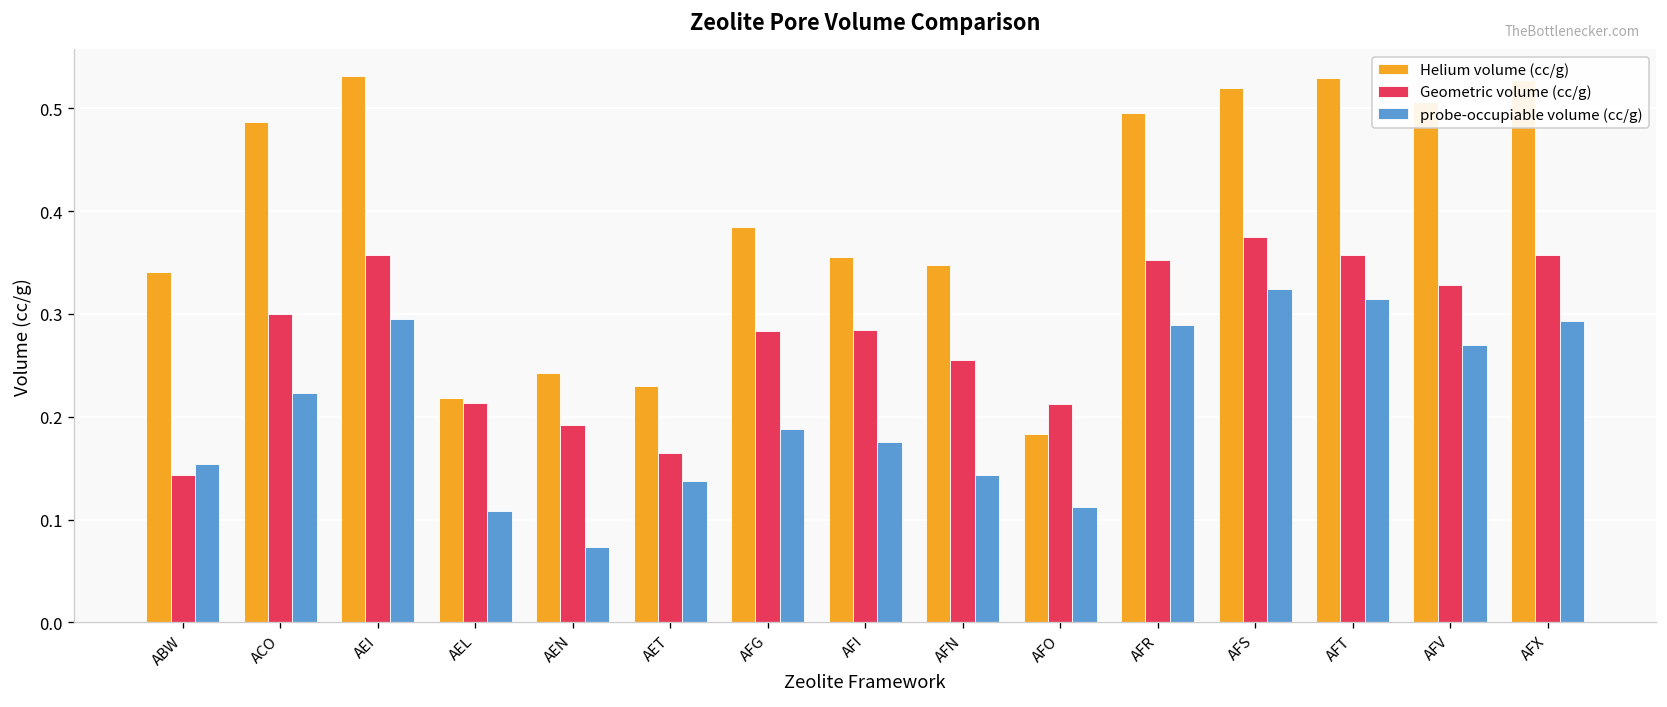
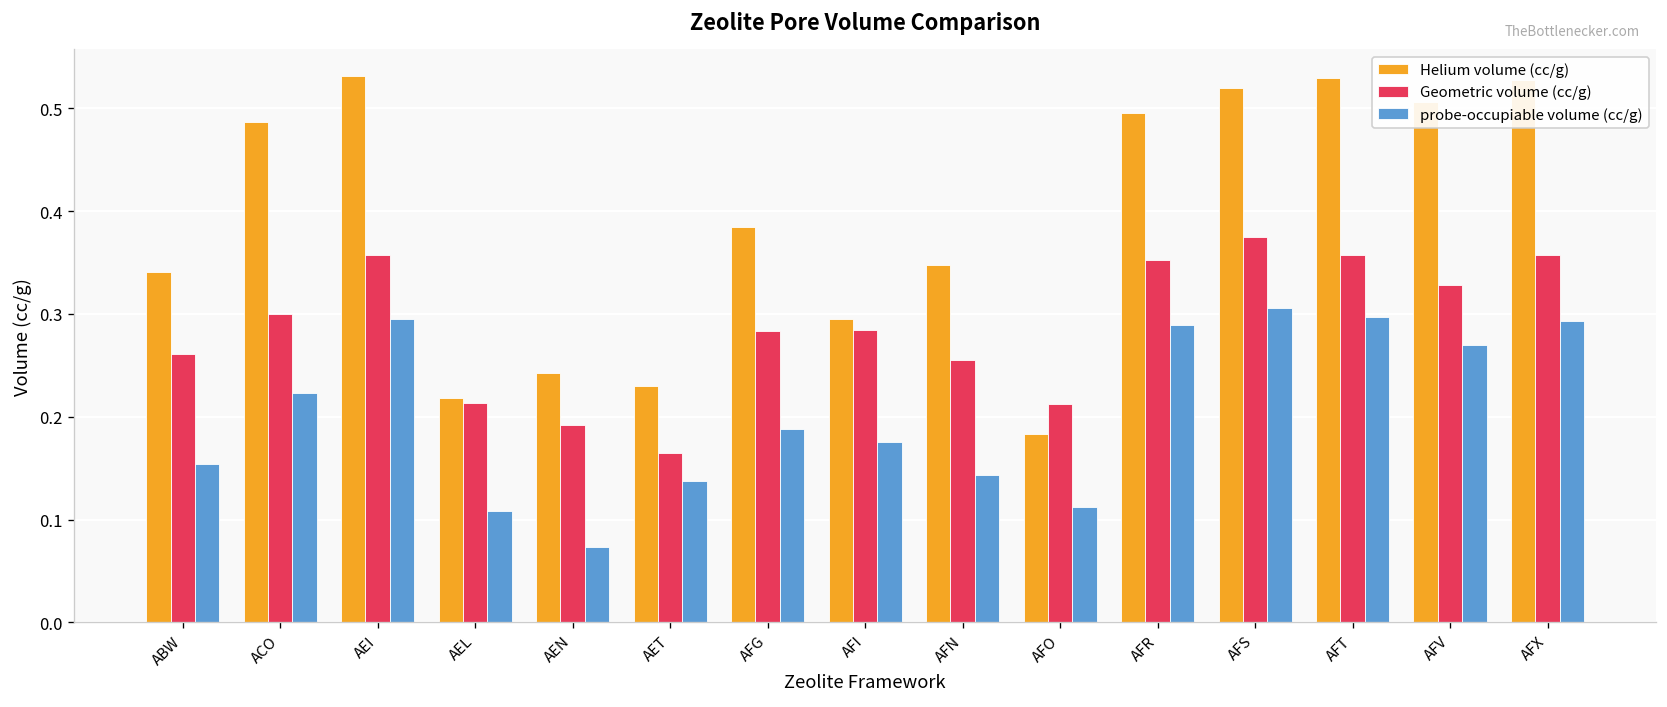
Geometric volume (cc/g), ABW: 0.14 -> 0.26
Helium volume (cc/g), AFI: 0.36 -> 0.30
probe-occupiable volume (cc/g), AFS: 0.32 -> 0.31
probe-occupiable volume (cc/g), AFT: 0.31 -> 0.30
